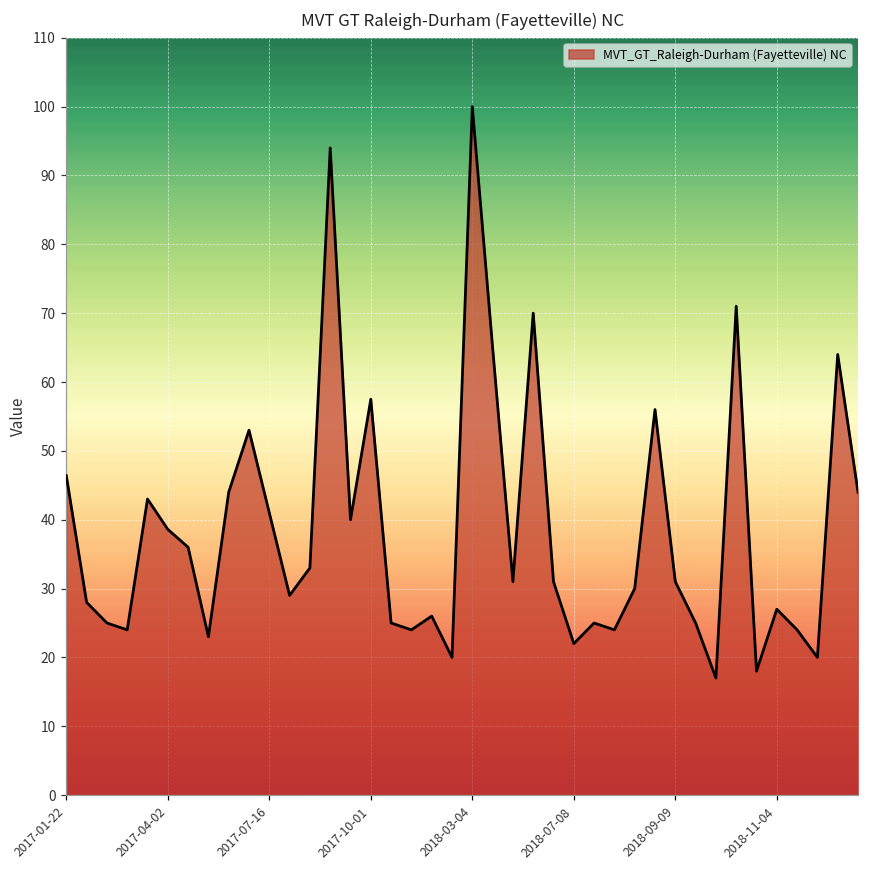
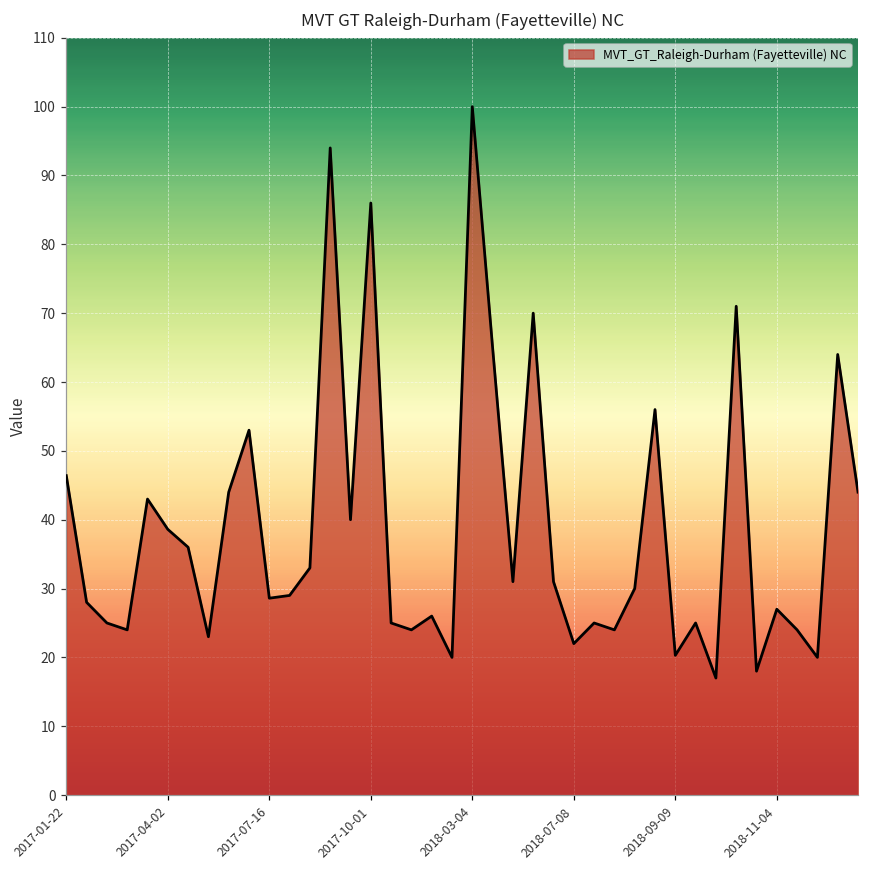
2017-07-16: 41 -> 29
2017-10-01: 58 -> 86
2018-09-09: 31 -> 20
